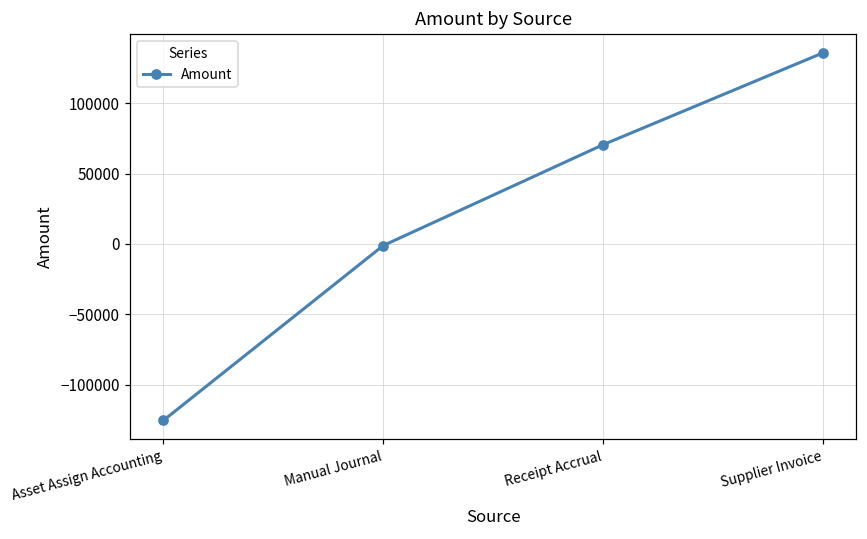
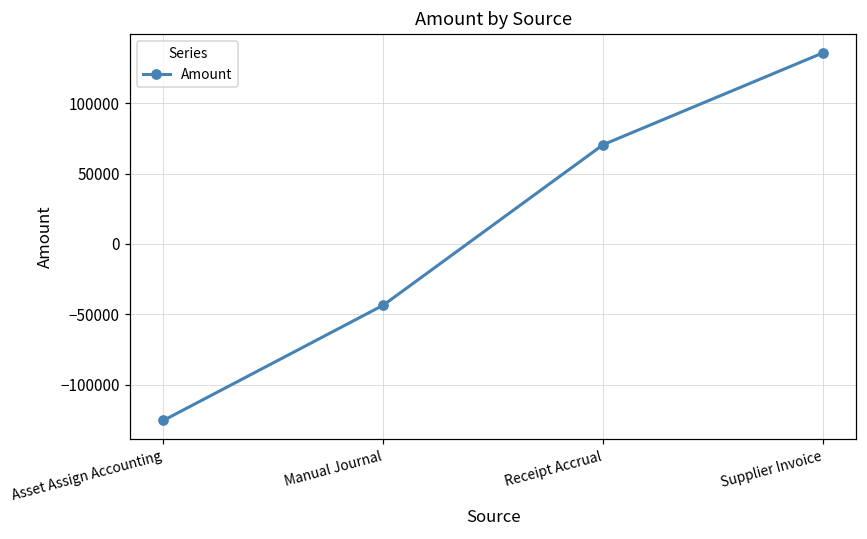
Manual Journal: -1000 -> -43000
